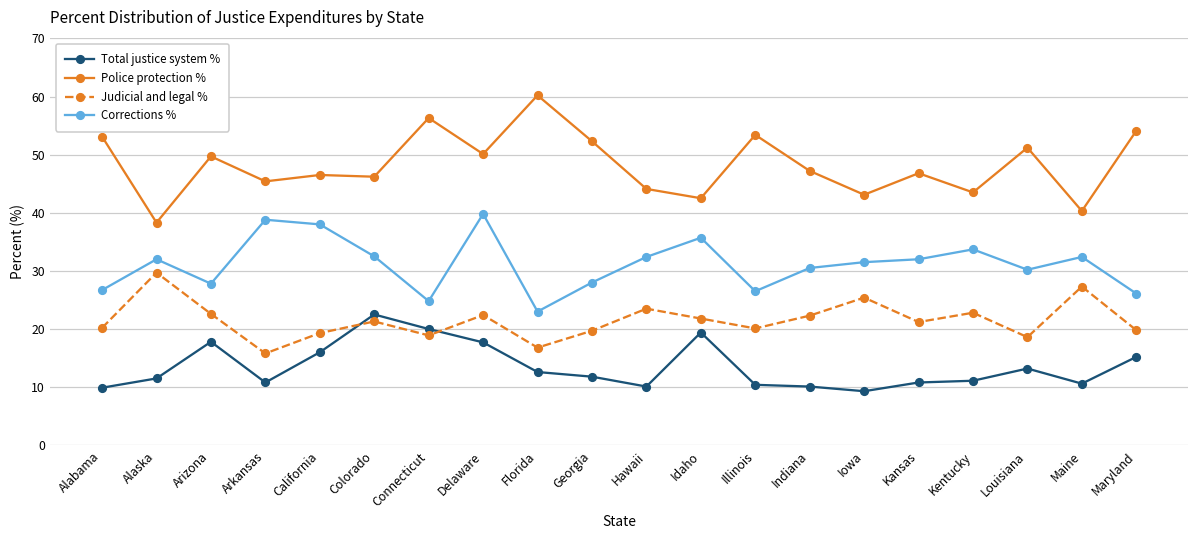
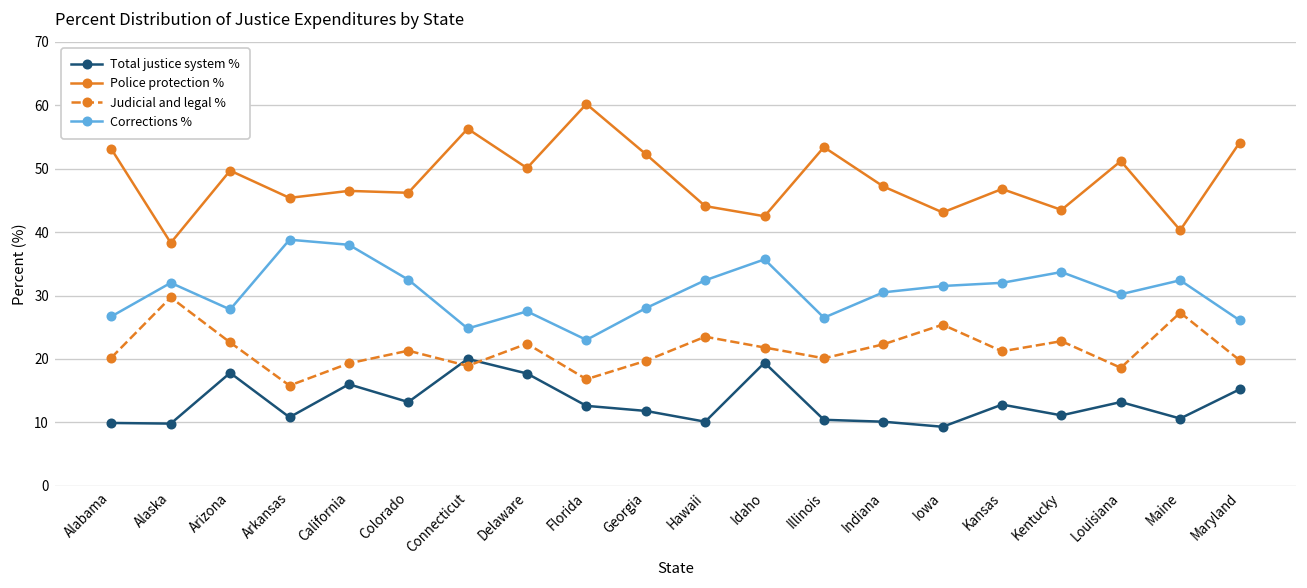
Total justice system %, Alaska: 12 -> 10
Total justice system %, Colorado: 23 -> 13
Corrections %, Delaware: 40 -> 28
Total justice system %, Kansas: 11 -> 13
